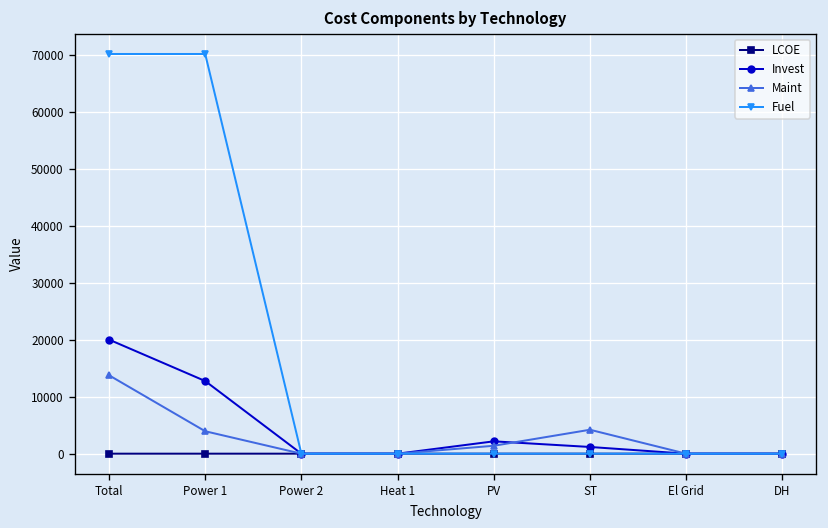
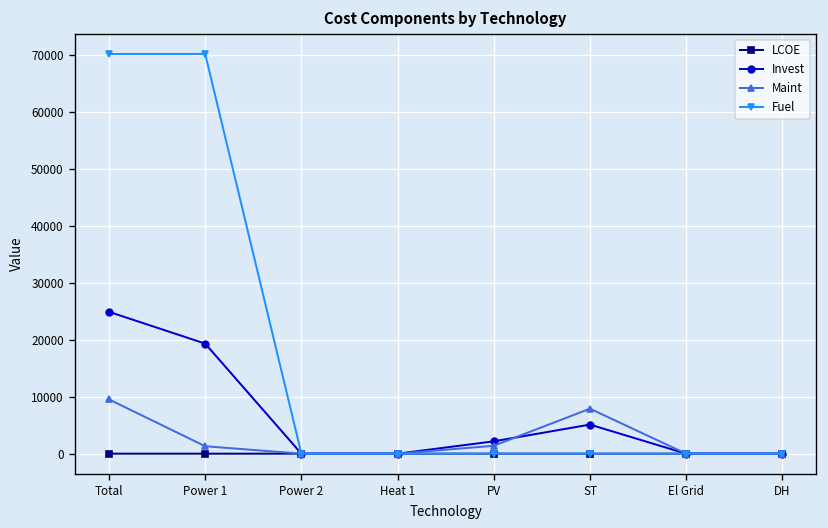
Invest, Total: 20000 -> 25000
Maint, Total: 14000 -> 10000
Invest, Power 1: 13000 -> 19000
Maint, Power 1: 4000 -> 1000
Invest, ST: 1000 -> 5000
Maint, ST: 4000 -> 8000
